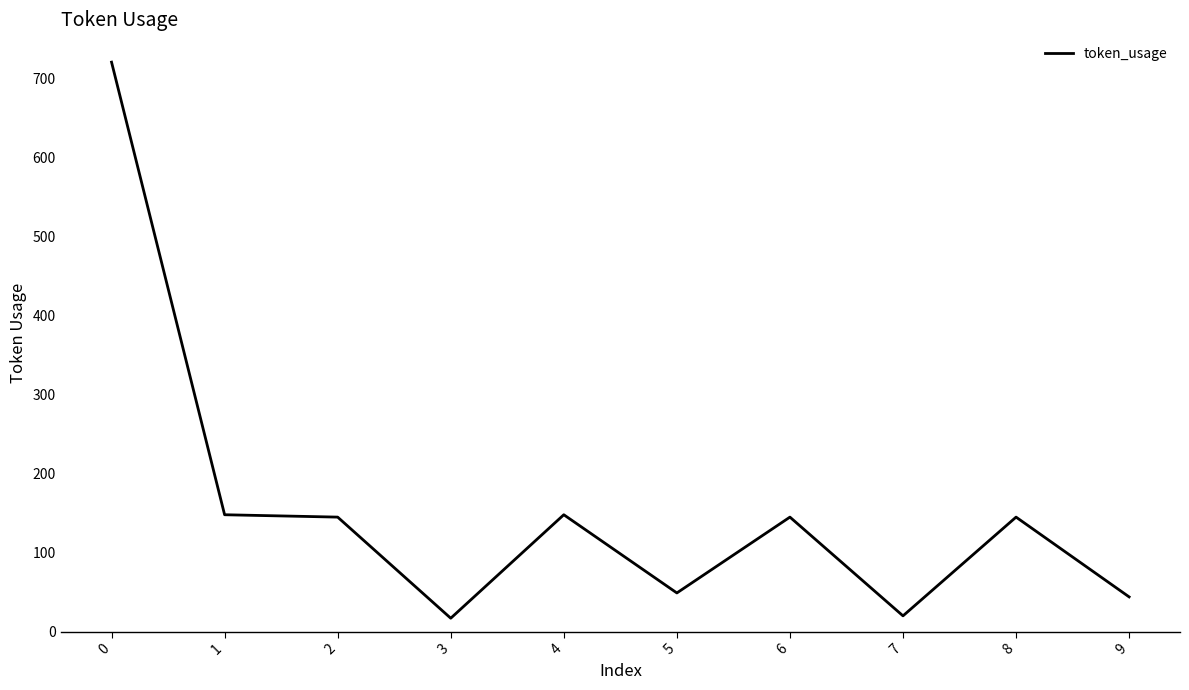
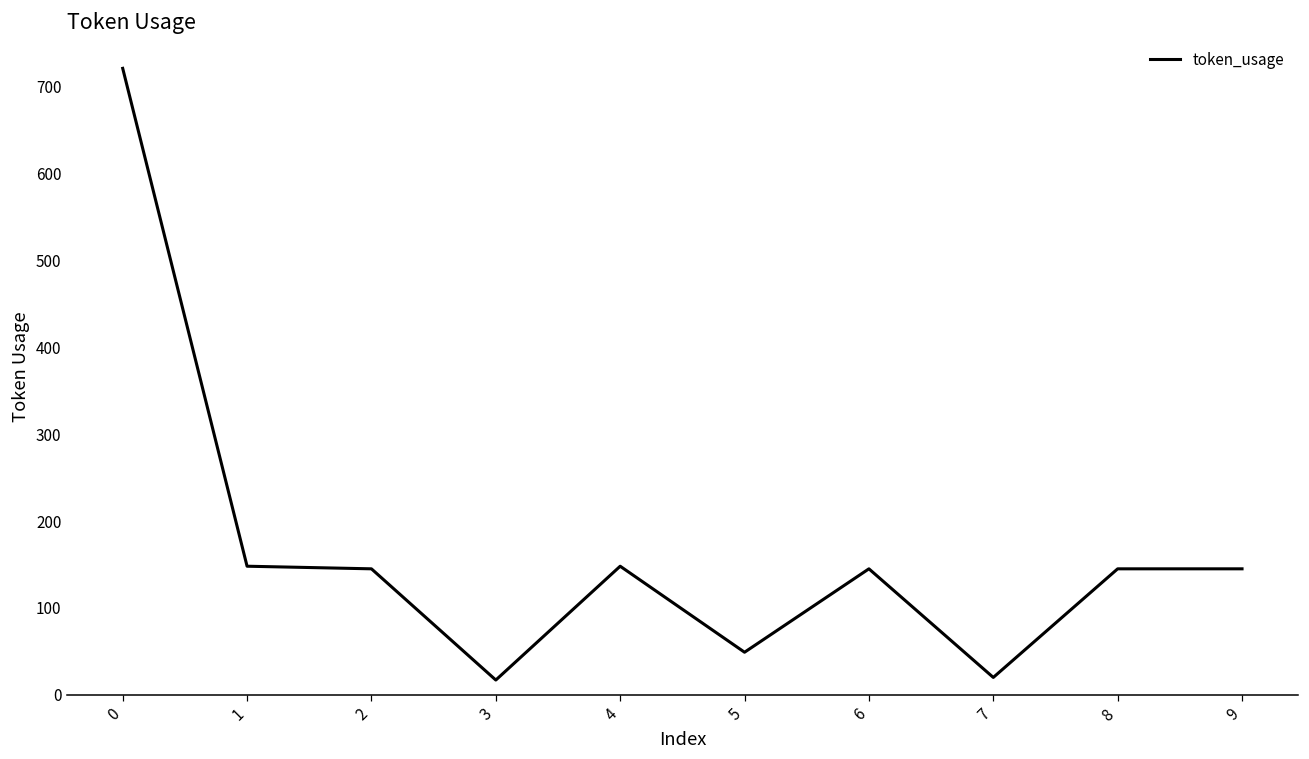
9: 40 -> 150
